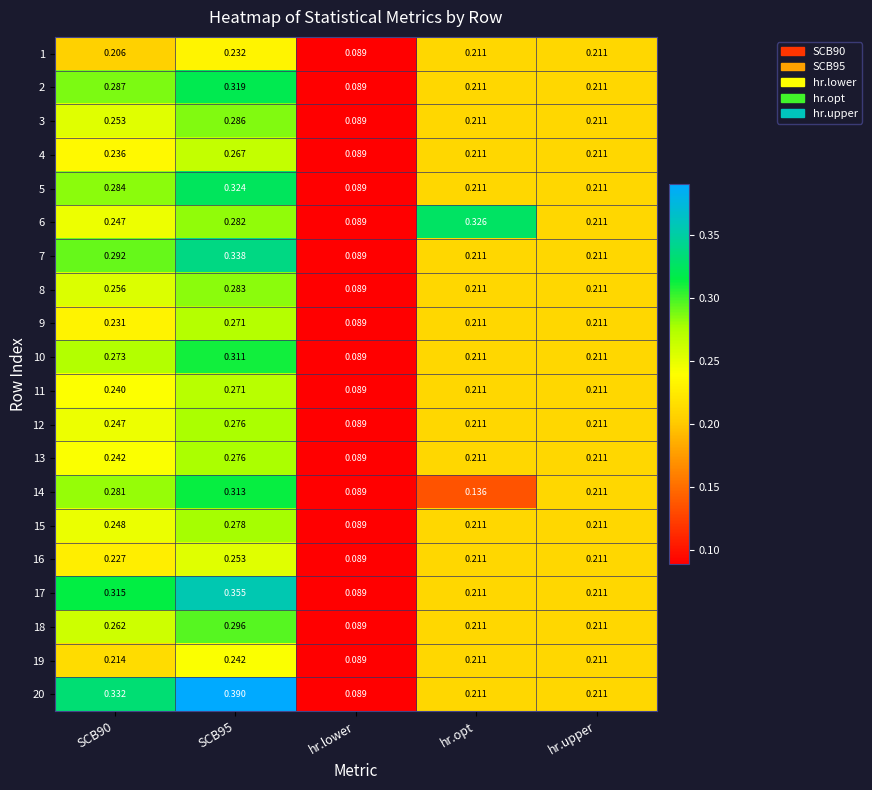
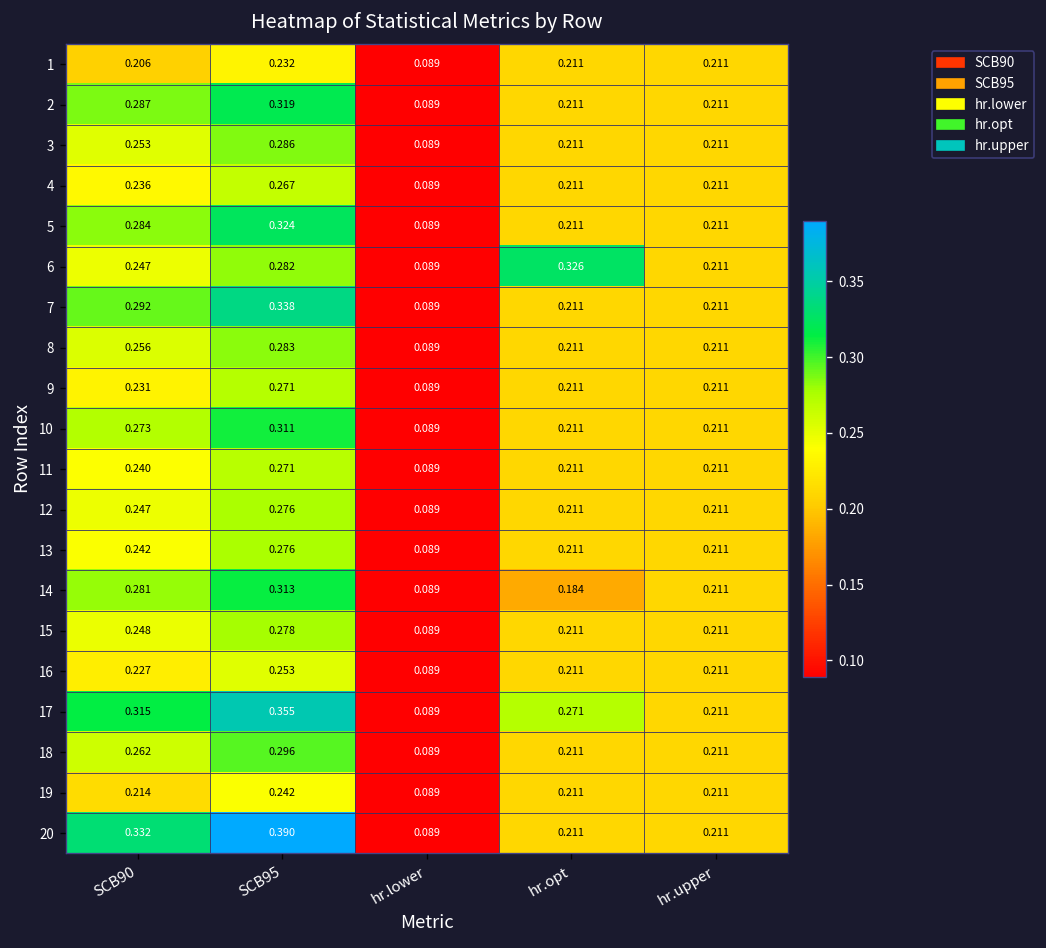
14, hr.opt: 0.136 -> 0.184
17, hr.opt: 0.211 -> 0.271
